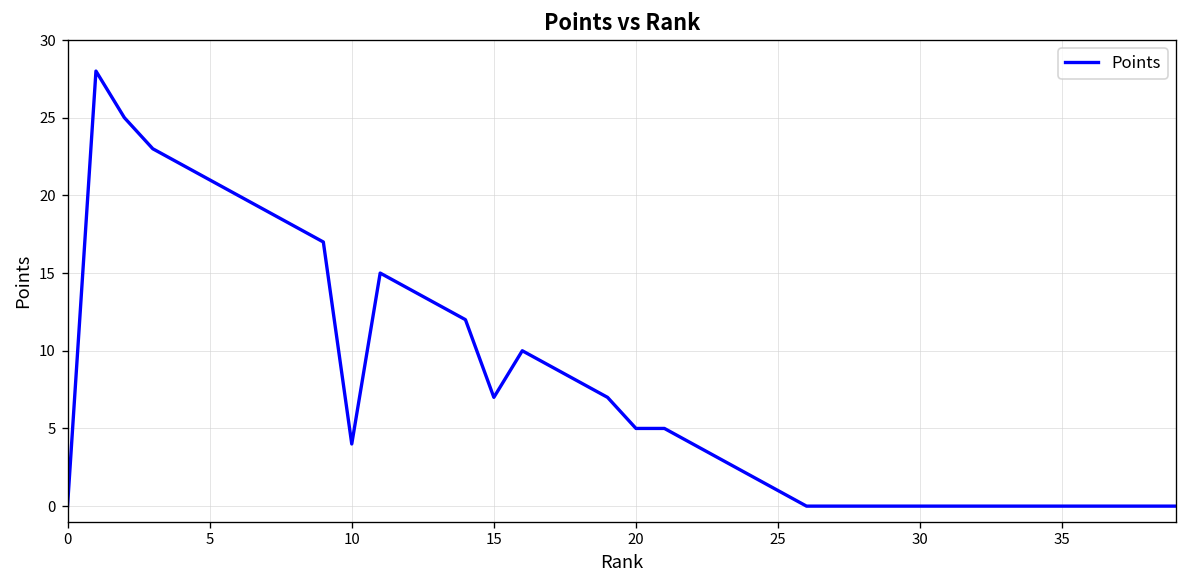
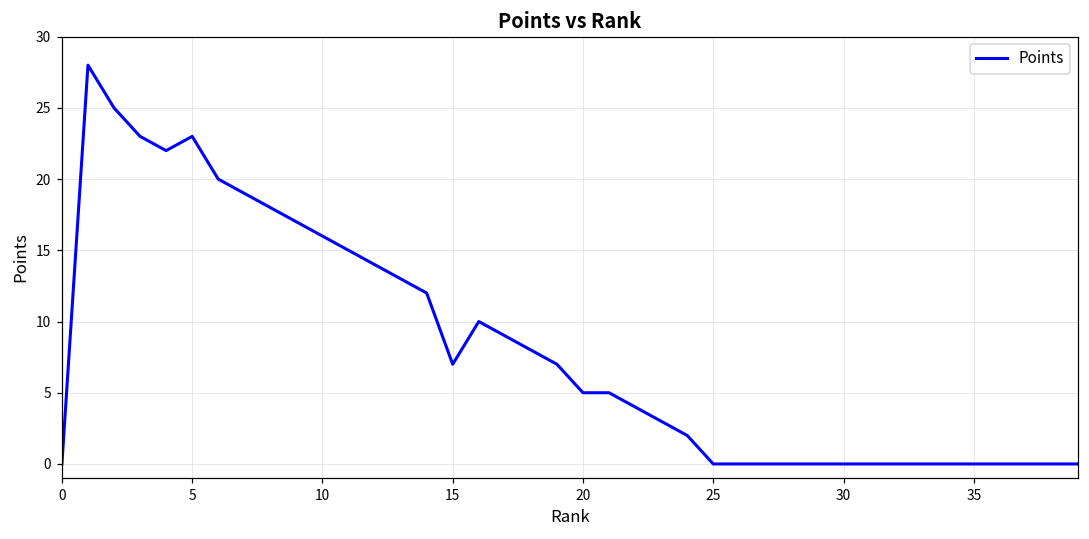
5: 21 -> 23
10: 4 -> 16
25: 1 -> 0
